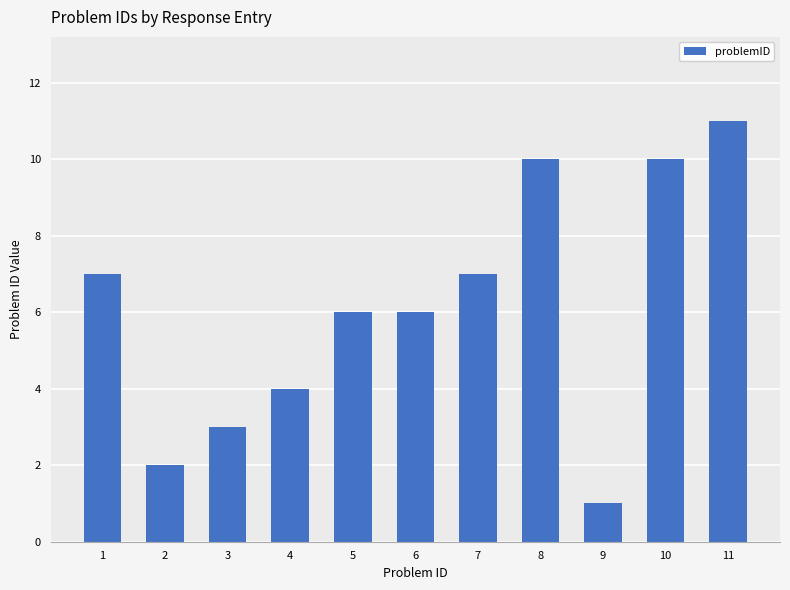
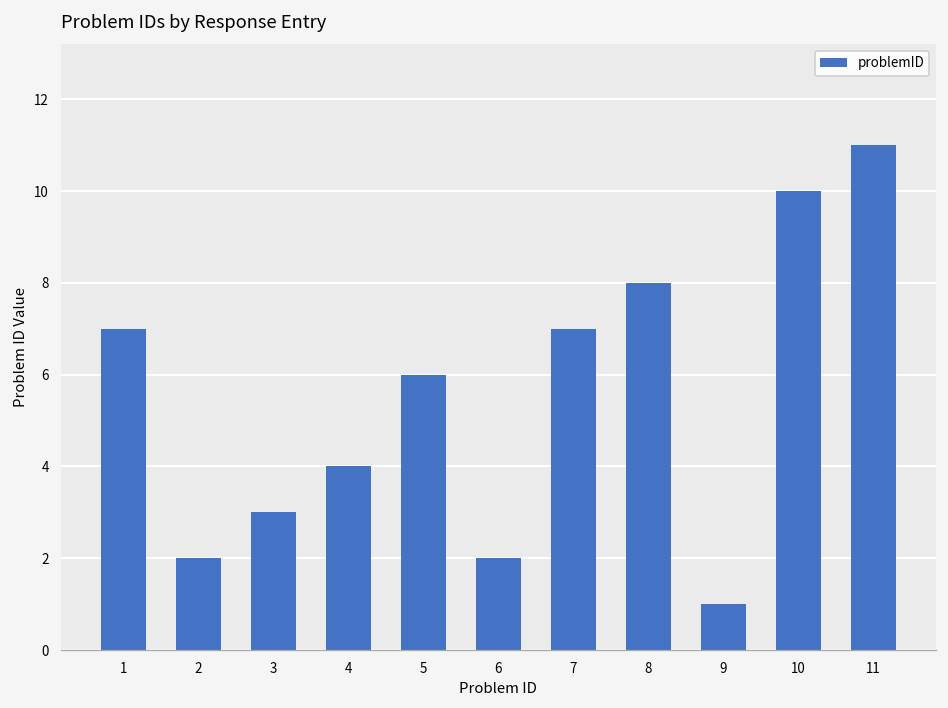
6: 6 -> 2
8: 10 -> 8
